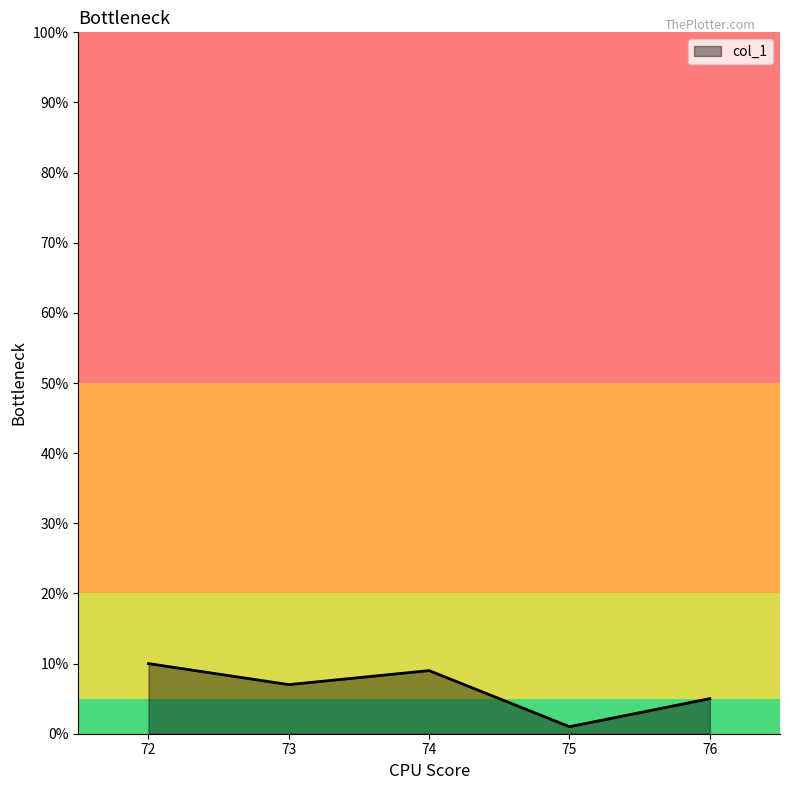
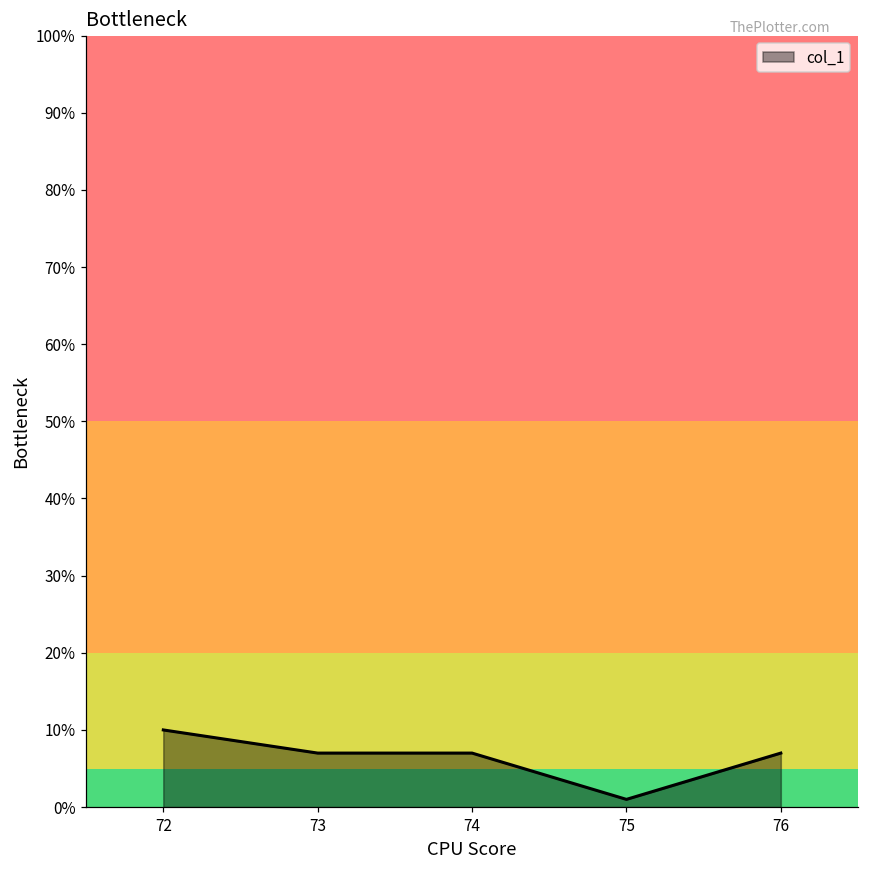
74: 9% -> 7%
76: 5% -> 7%
